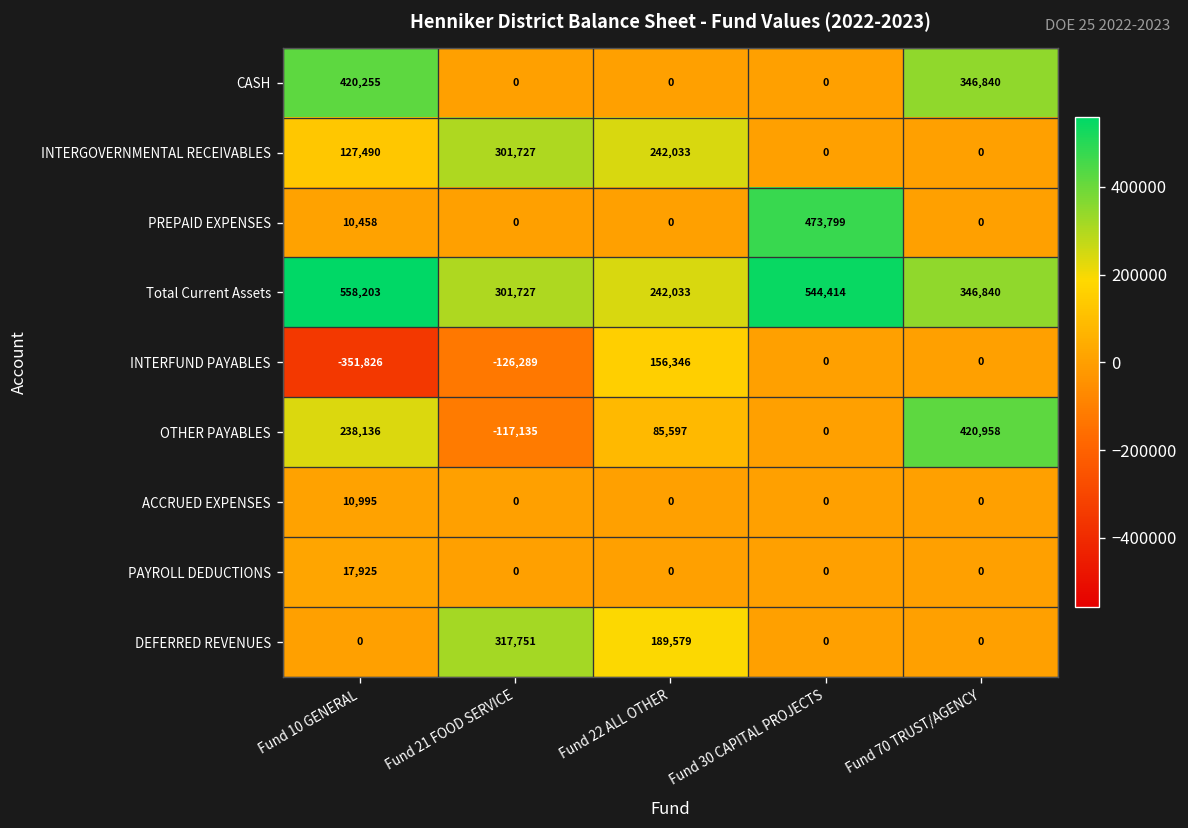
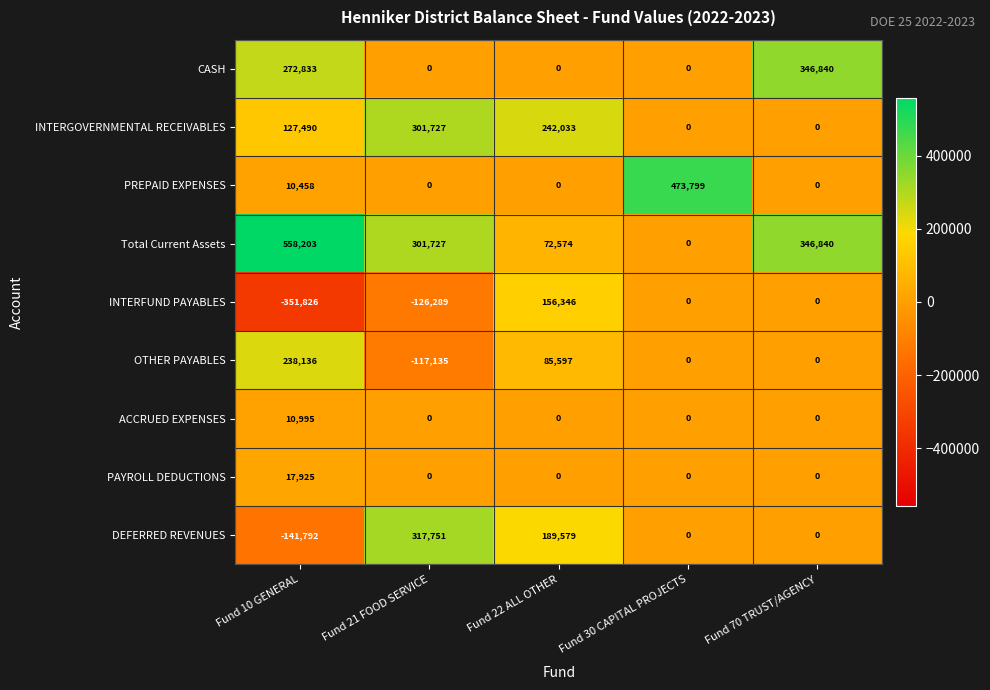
CASH, Fund 10 GENERAL: 420,255 -> 272,833
Total Current Assets, Fund 22 ALL OTHER: 242,033 -> 72,574
Total Current Assets, Fund 30 CAPITAL PROJECTS: 544,414 -> 0
OTHER PAYABLES, Fund 70 TRUST/AGENCY: 420,958 -> 0
DEFERRED REVENUES, Fund 10 GENERAL: 0 -> -141,792
